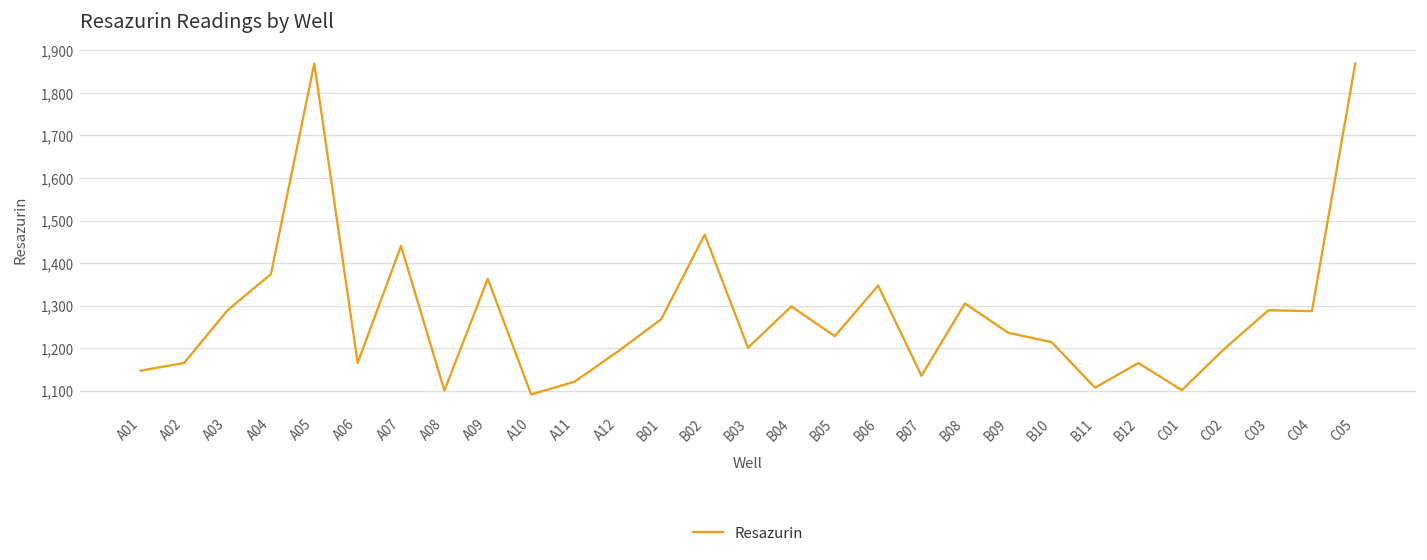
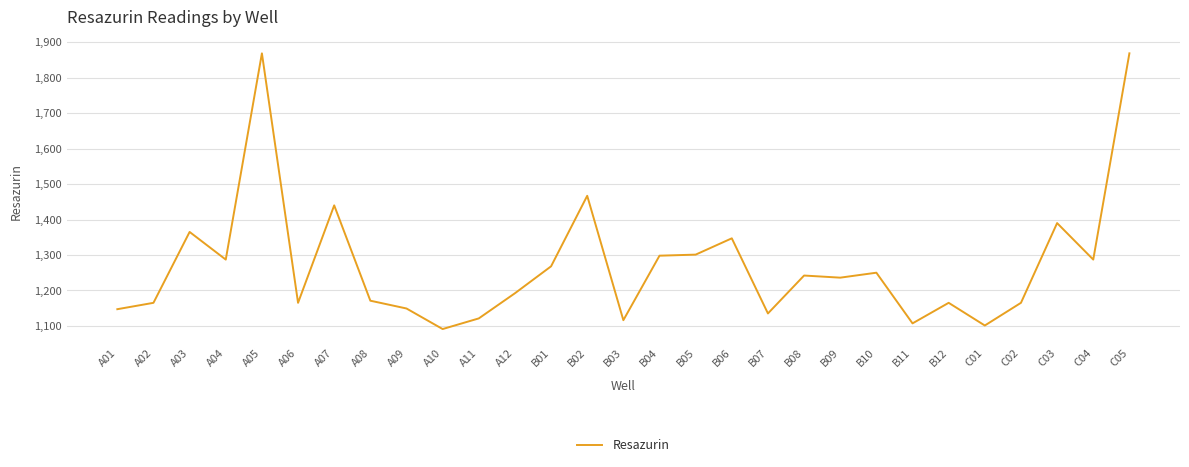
A03: 1,290 -> 1,370
A04: 1,370 -> 1,290
A08: 1,100 -> 1,170
A09: 1,360 -> 1,150
B03: 1,200 -> 1,120
B05: 1,230 -> 1,300
B08: 1,310 -> 1,240
B10: 1,210 -> 1,250
C02: 1,200 -> 1,170
C03: 1,290 -> 1,390
